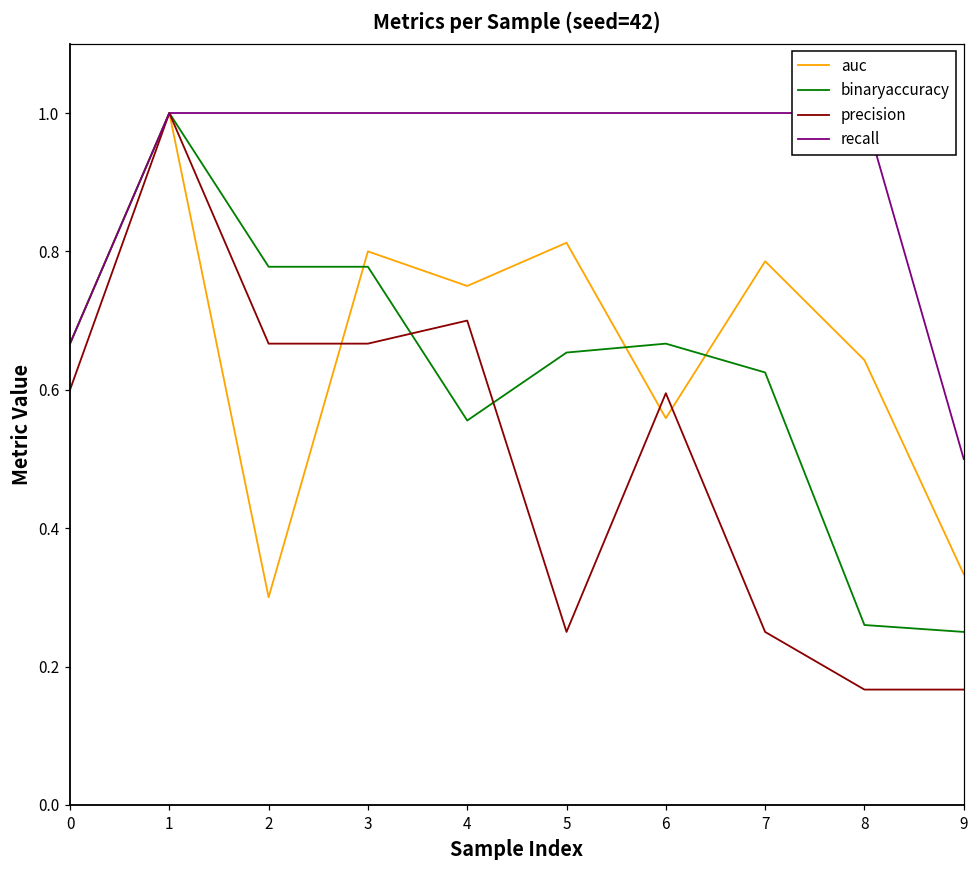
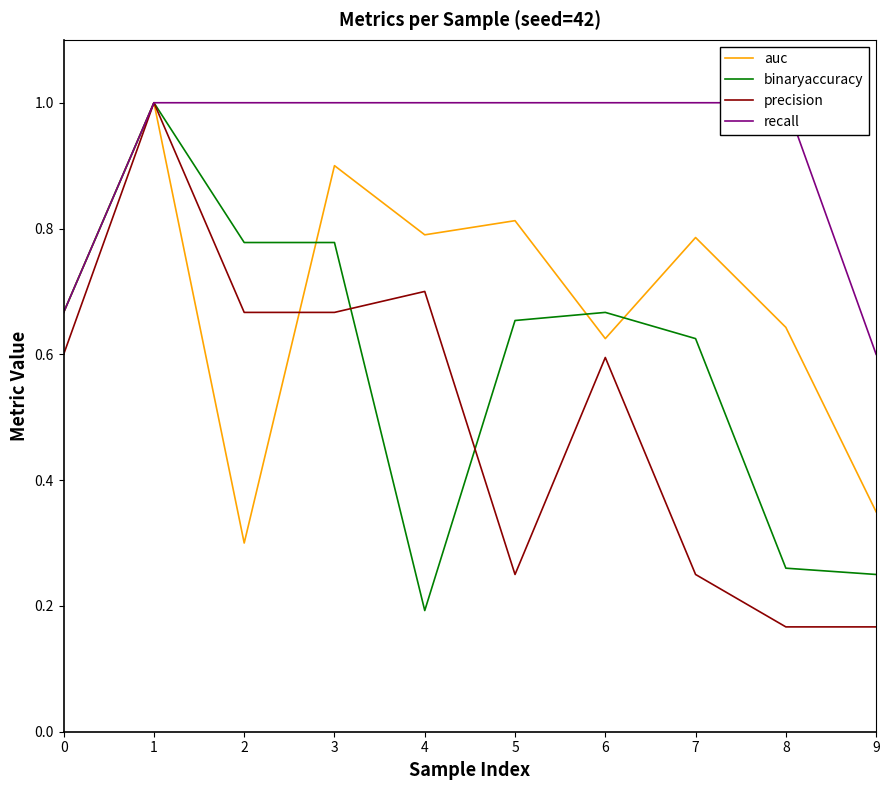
auc, 3: 0.8 -> 0.9
auc, 4: 0.75 -> 0.79
binaryaccuracy, 4: 0.56 -> 0.19
auc, 6: 0.56 -> 0.63
auc, 9: 0.33 -> 0.35
recall, 9: 0.5 -> 0.6
